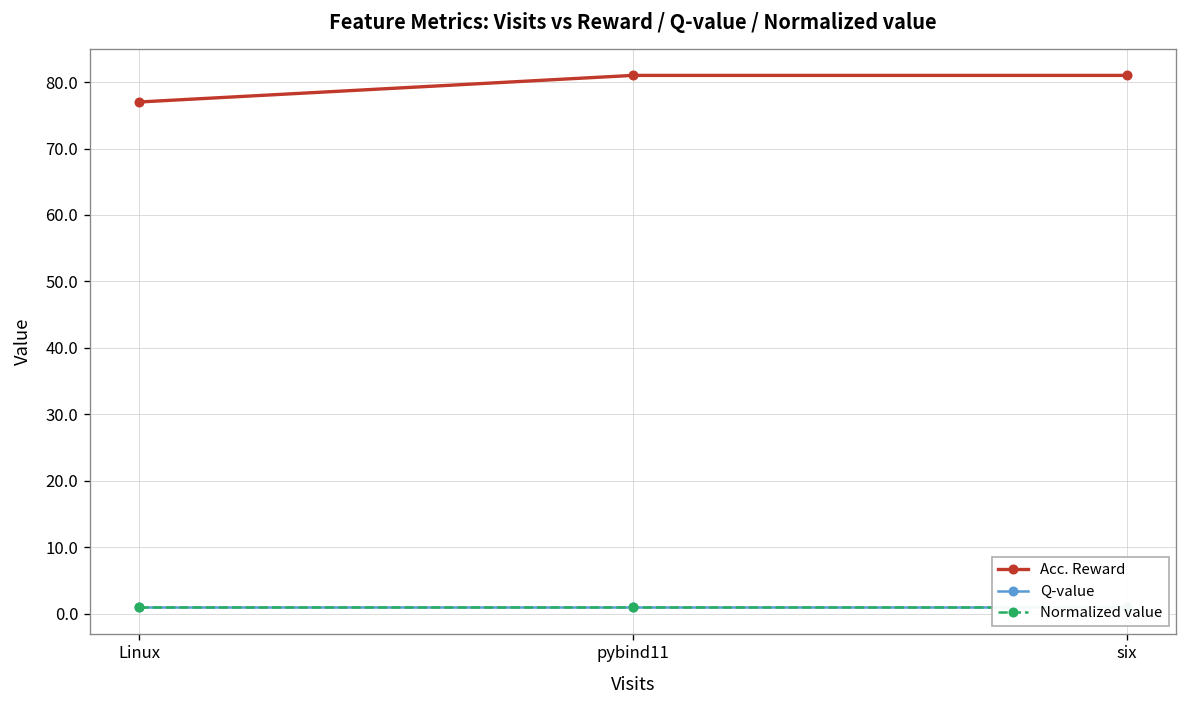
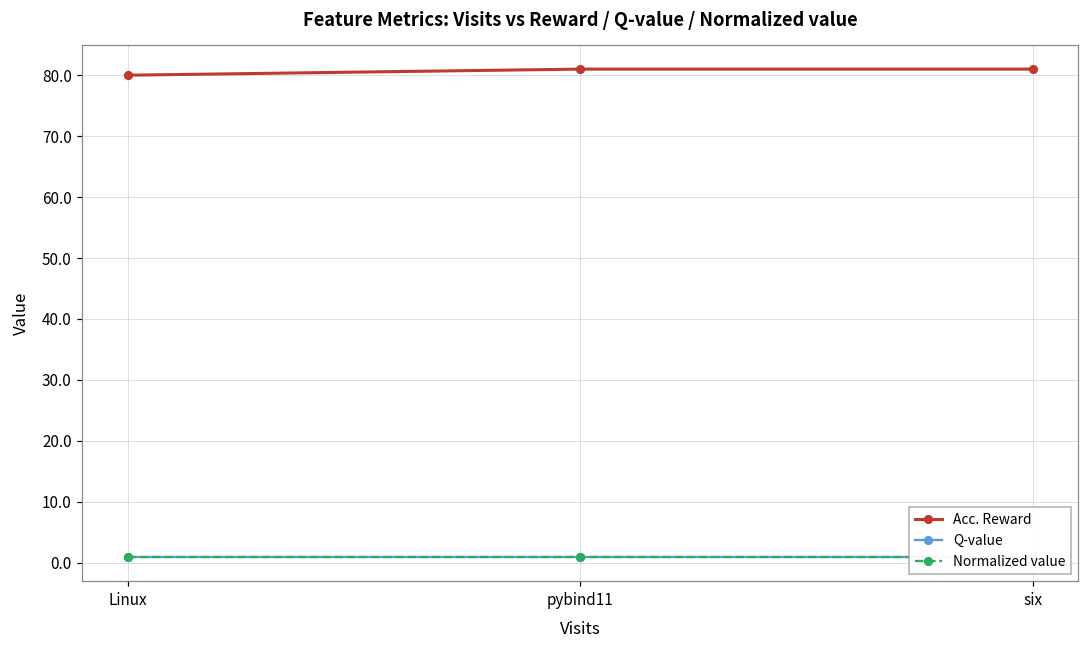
Acc. Reward, Linux: 77 -> 80
